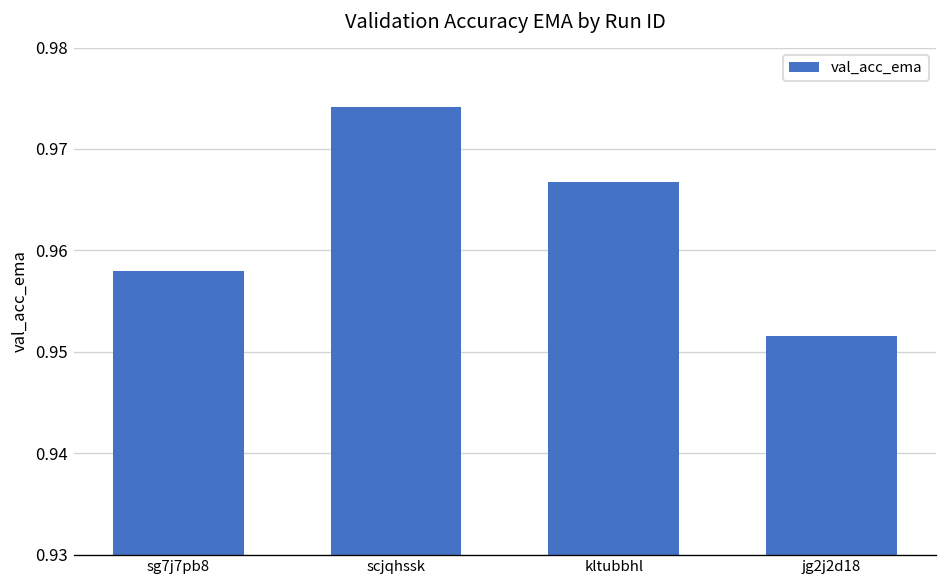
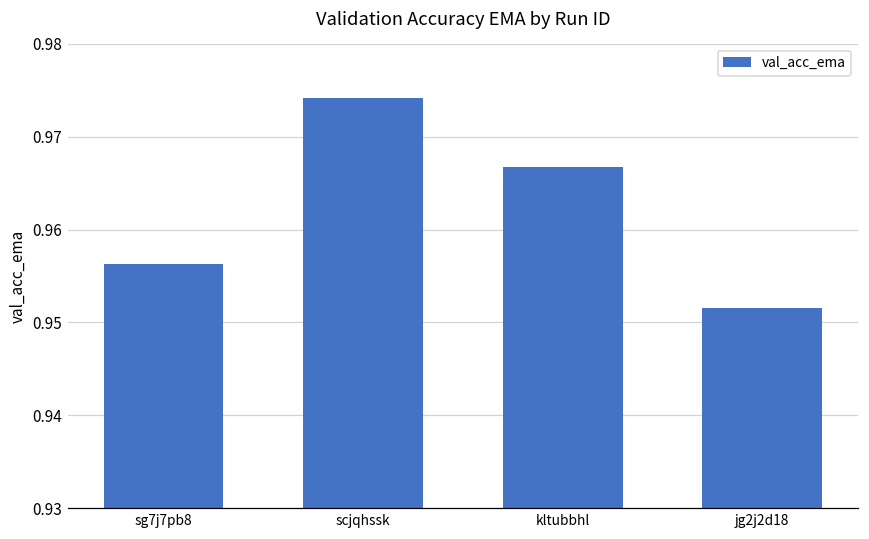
sg7j7pb8: 0.958 -> 0.956
